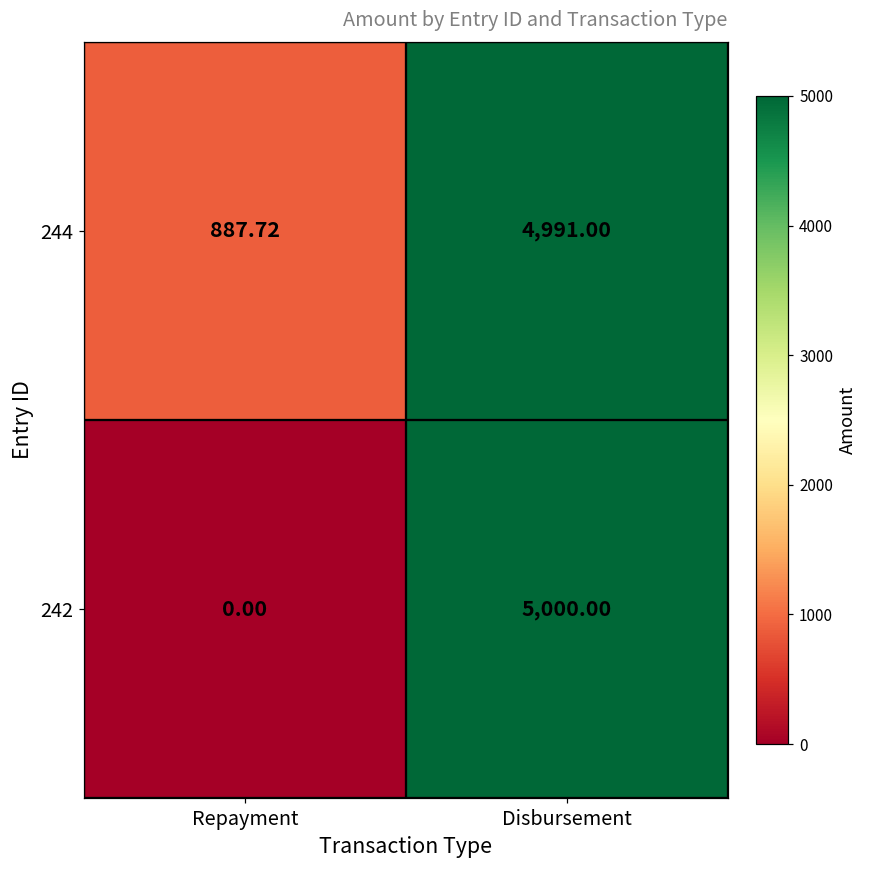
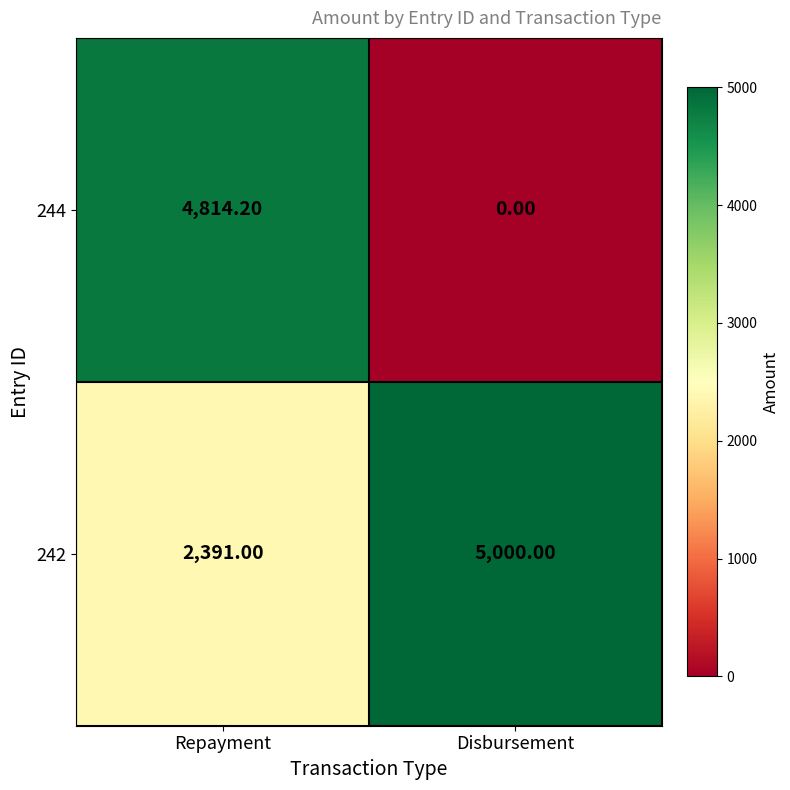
244, Repayment: 887.72 -> 4,814.20
244, Disbursement: 4,991.00 -> 0.00
242, Repayment: 0.00 -> 2,391.00
